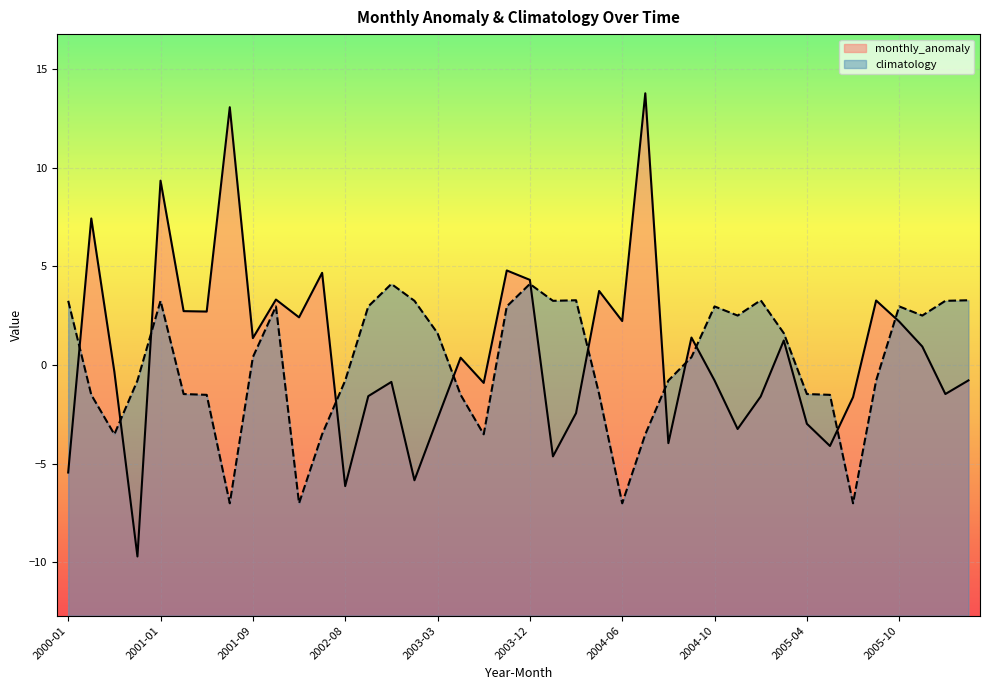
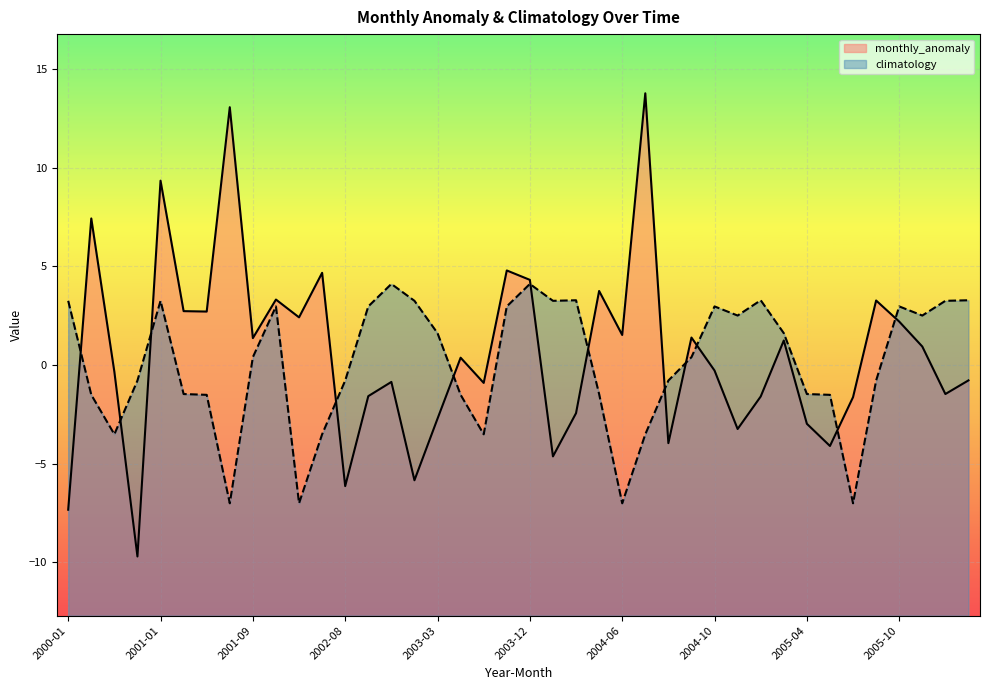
monthly_anomaly, 2000-01: -5.5 -> -7.3
monthly_anomaly, 2004-06: 2.2 -> 1.5
monthly_anomaly, 2004-10: -0.8 -> -0.3
